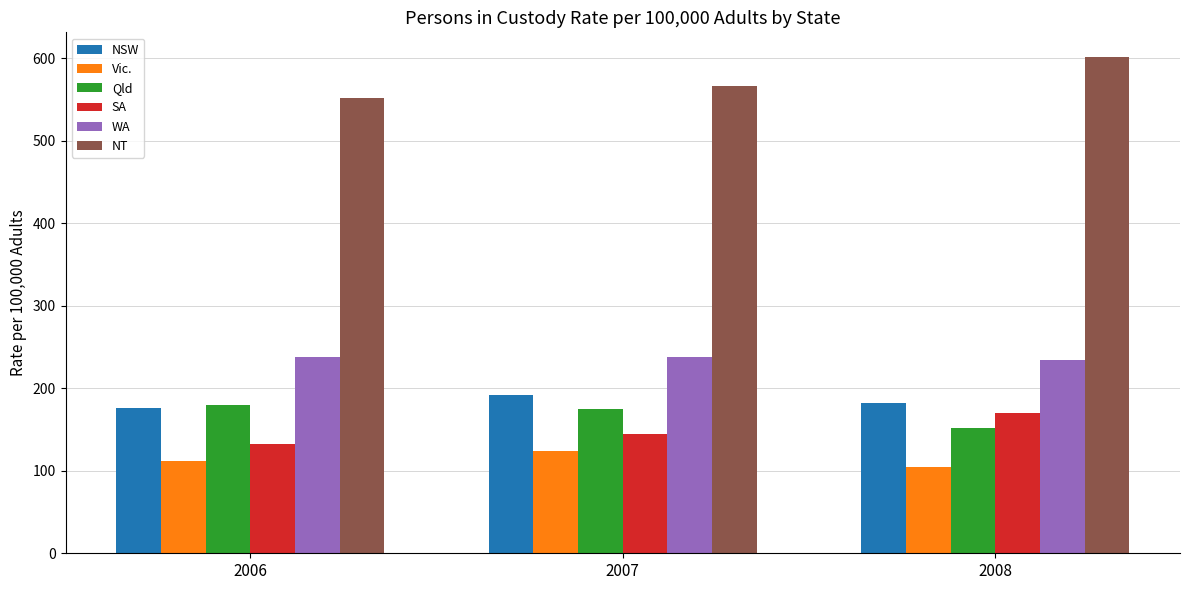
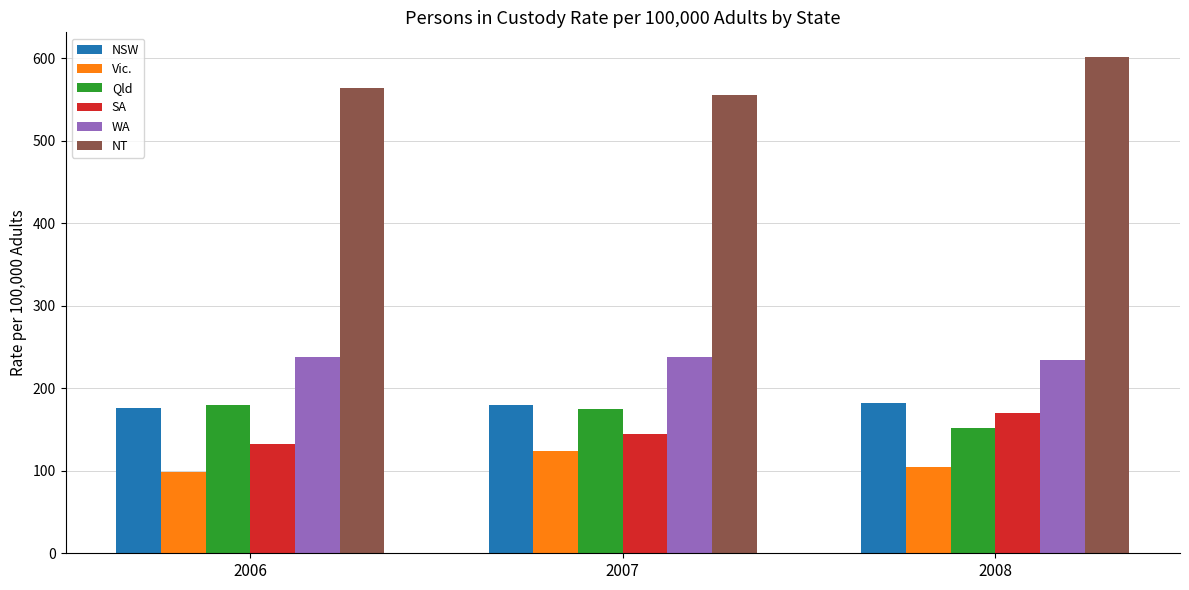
Vic., 2006: 110 -> 100
NT, 2006: 550 -> 560
NSW, 2007: 190 -> 180
NT, 2007: 570 -> 560
